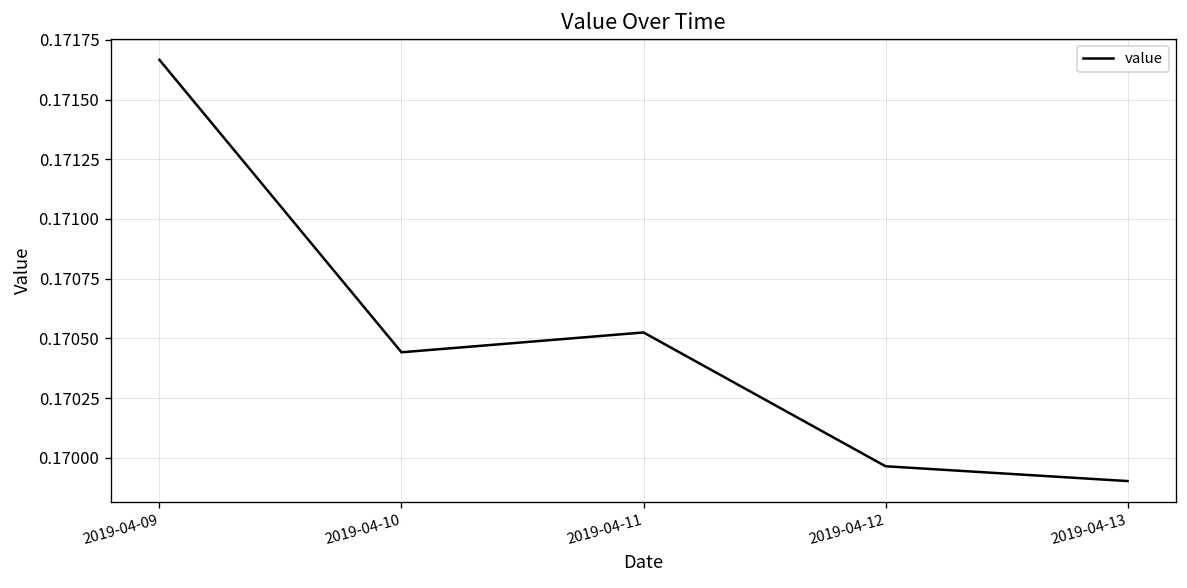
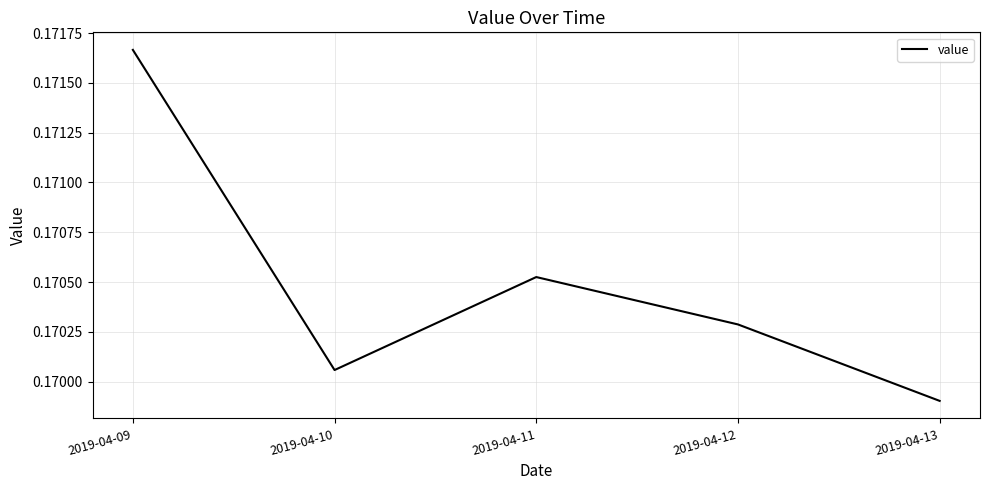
2019-04-10: 0.17044 -> 0.17006
2019-04-12: 0.16997 -> 0.17029
